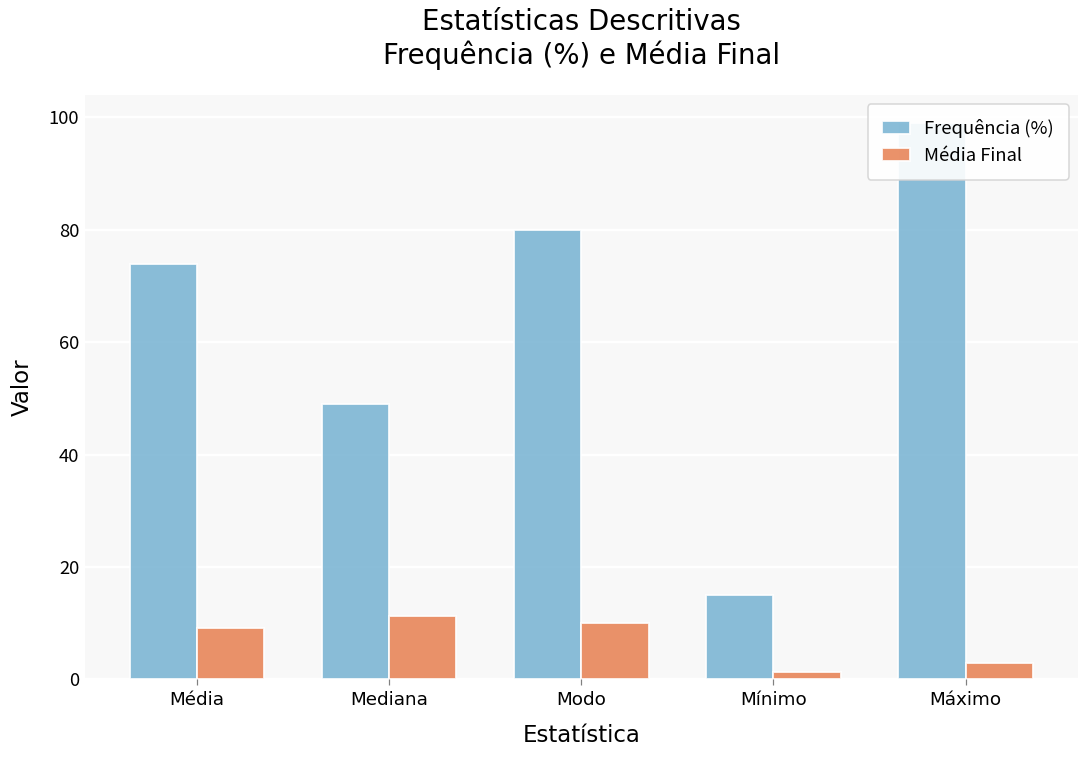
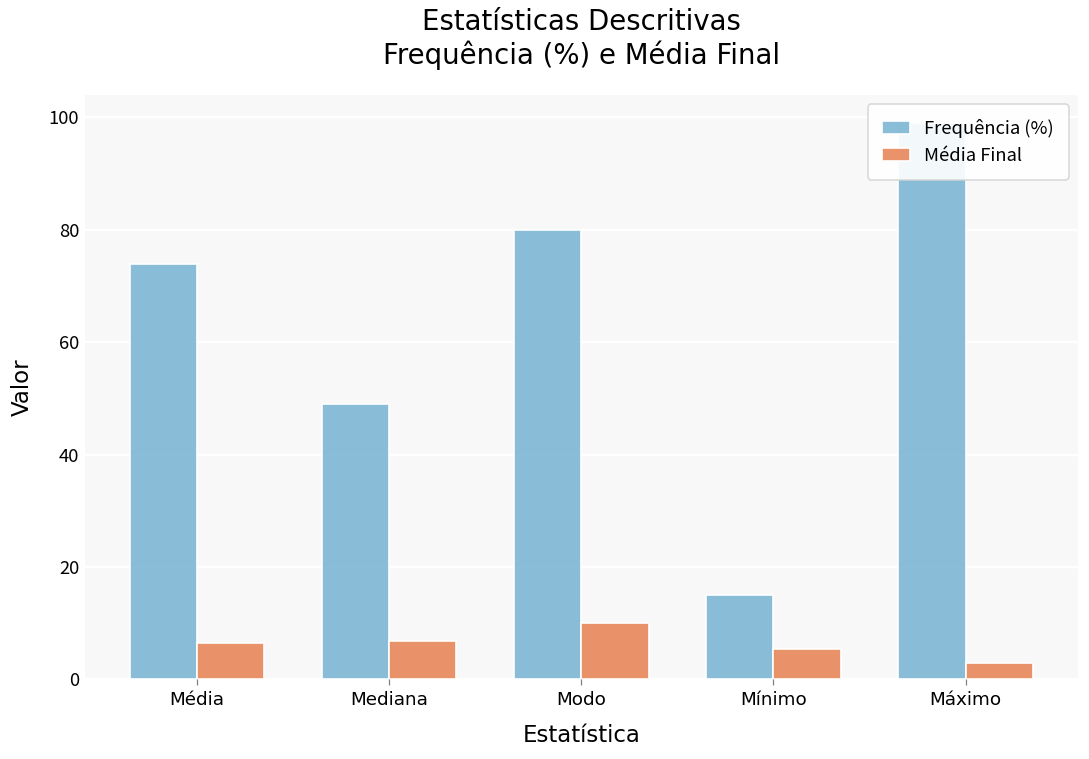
Média Final, Média: 9 -> 6
Média Final, Mediana: 11 -> 7
Média Final, Mínimo: 1 -> 6
